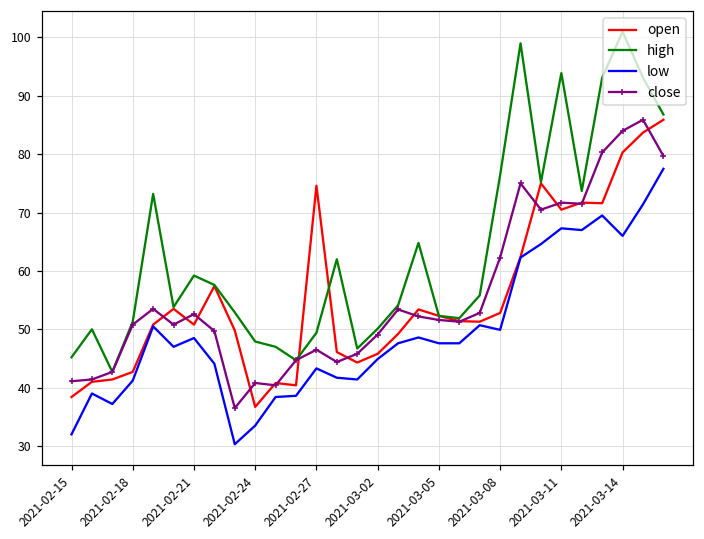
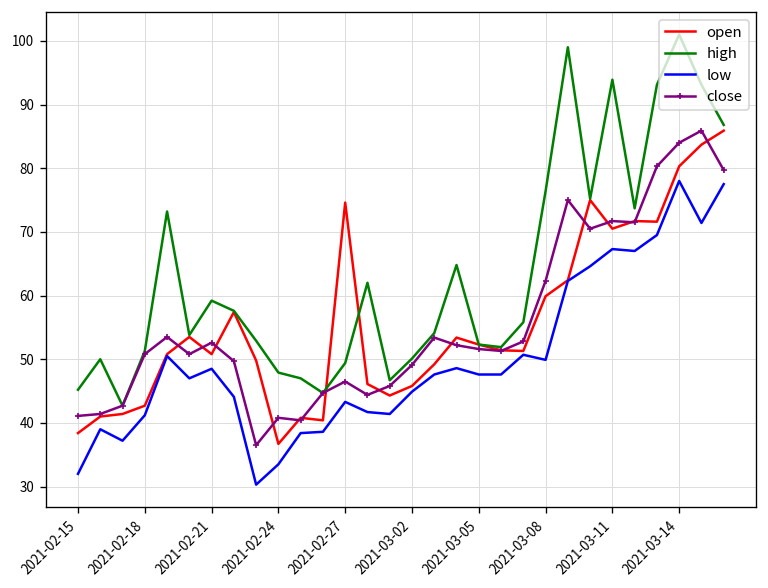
open, 2021-03-08: 53 -> 60
low, 2021-03-14: 66 -> 78
